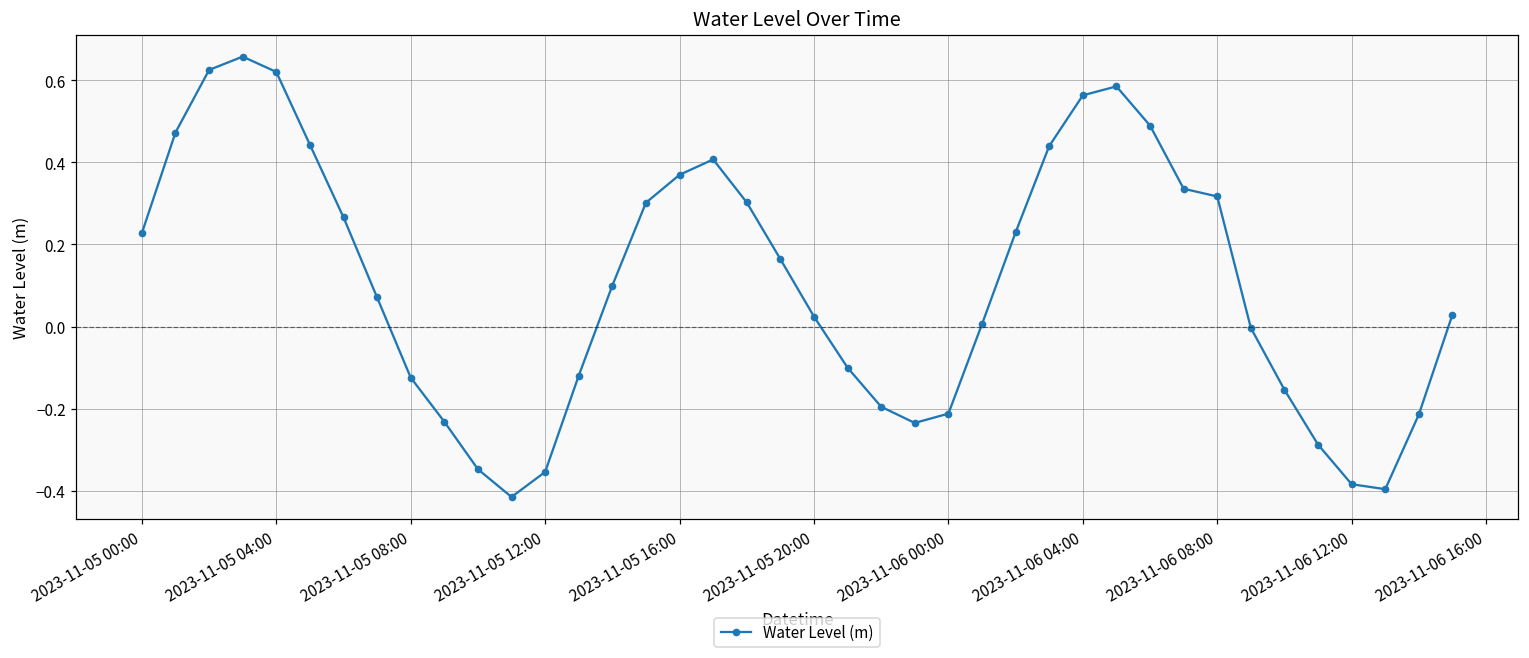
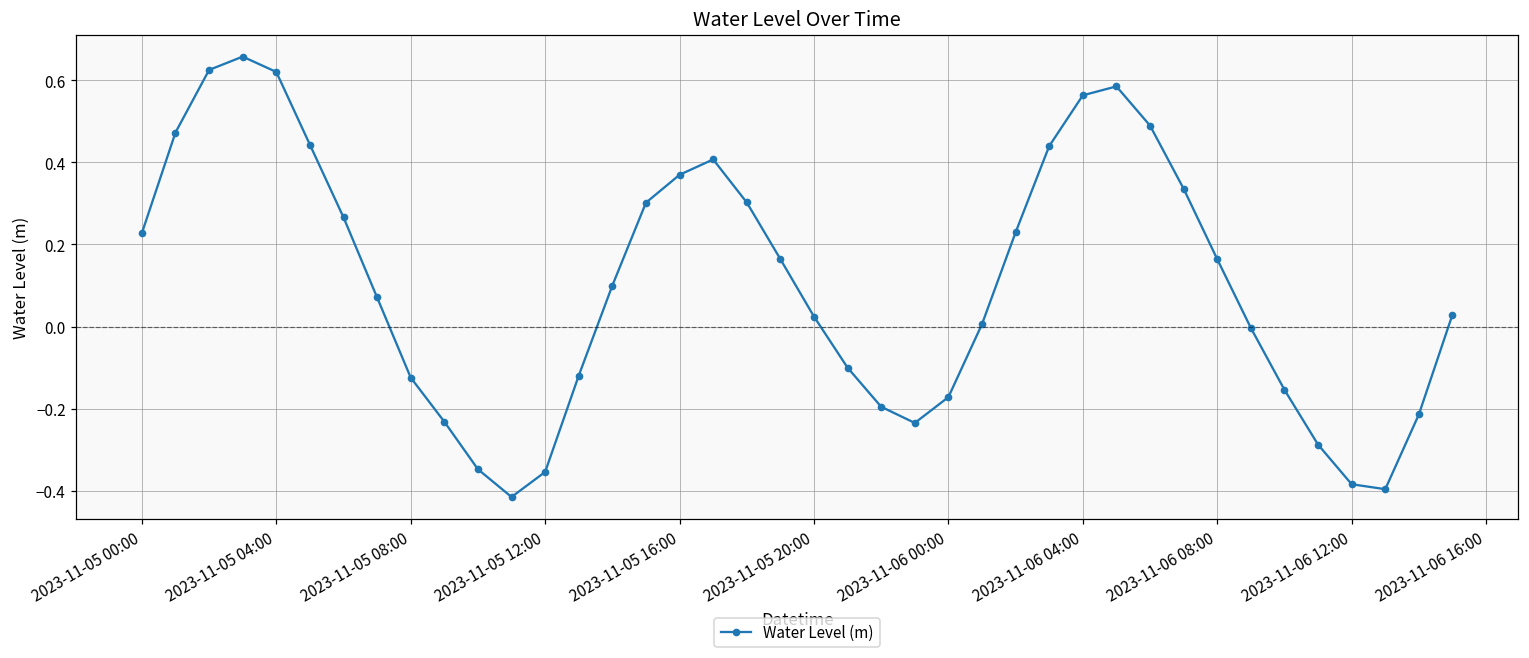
2023-11-06 00:00: -0.21 -> -0.17
2023-11-06 08:00: 0.32 -> 0.16
